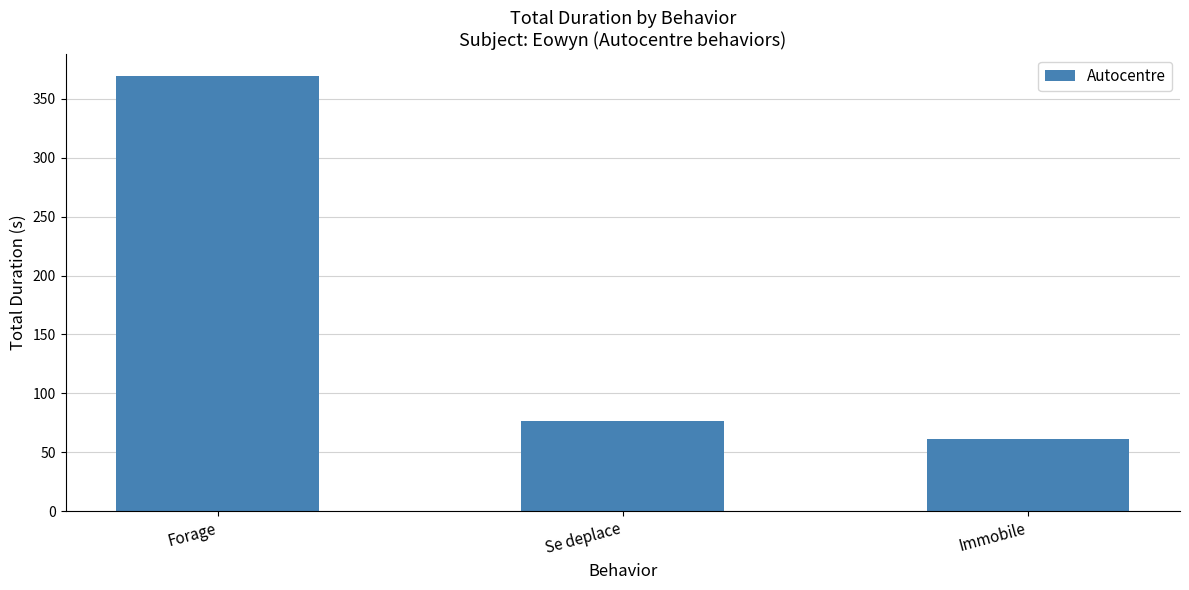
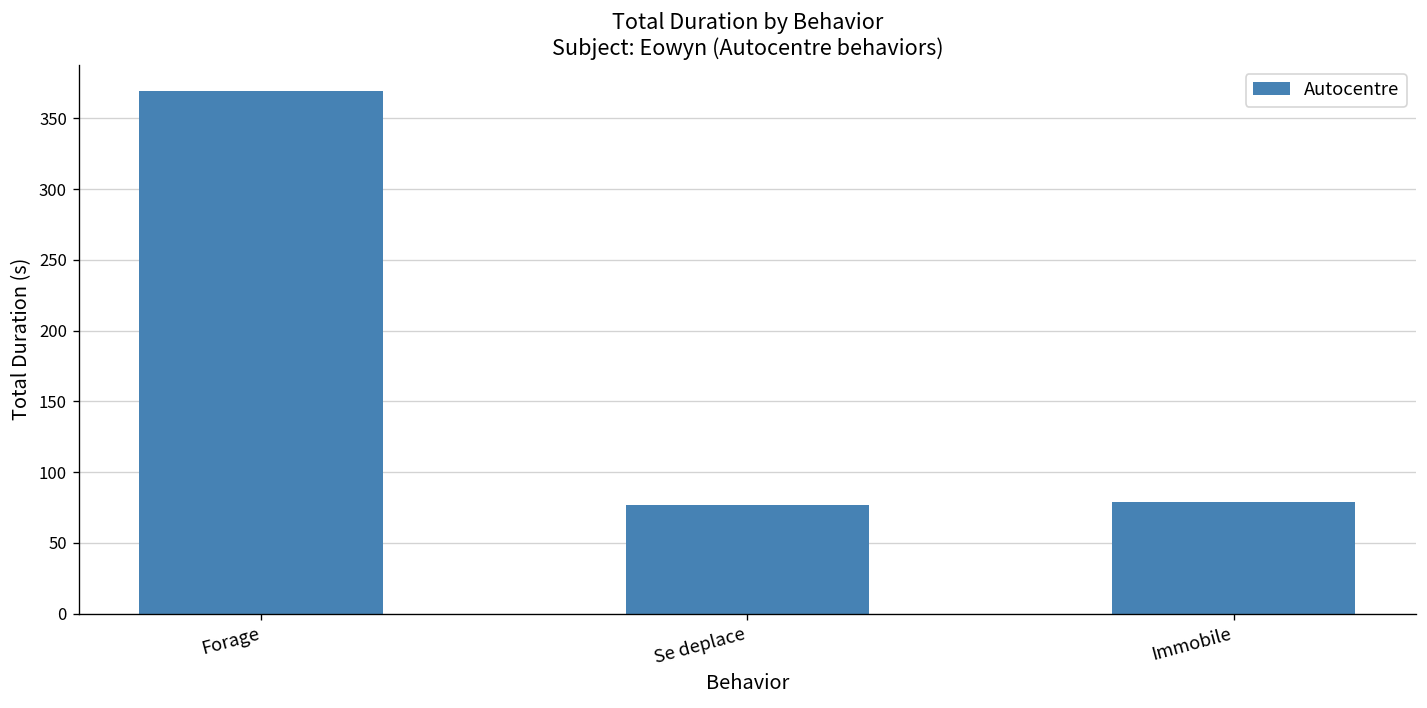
Immobile: 61 -> 79
